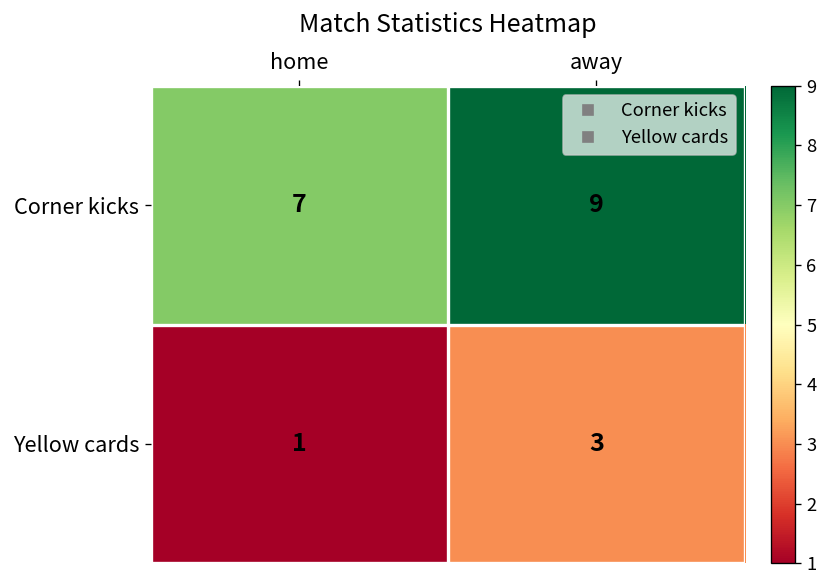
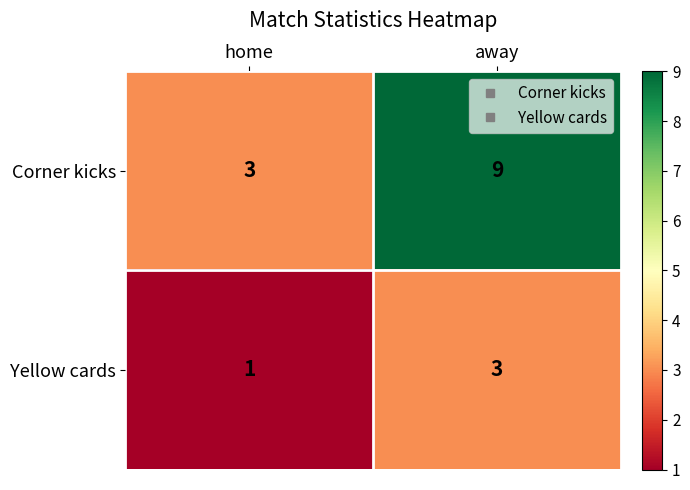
Corner kicks, home: 7 -> 3
